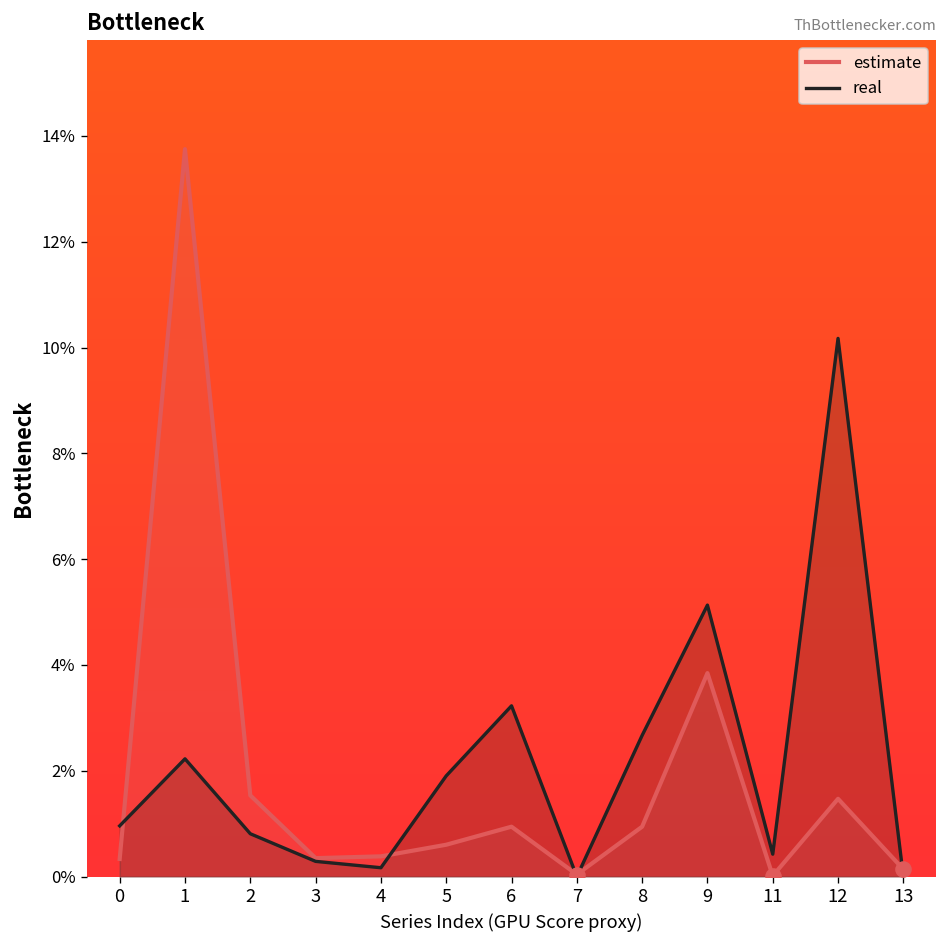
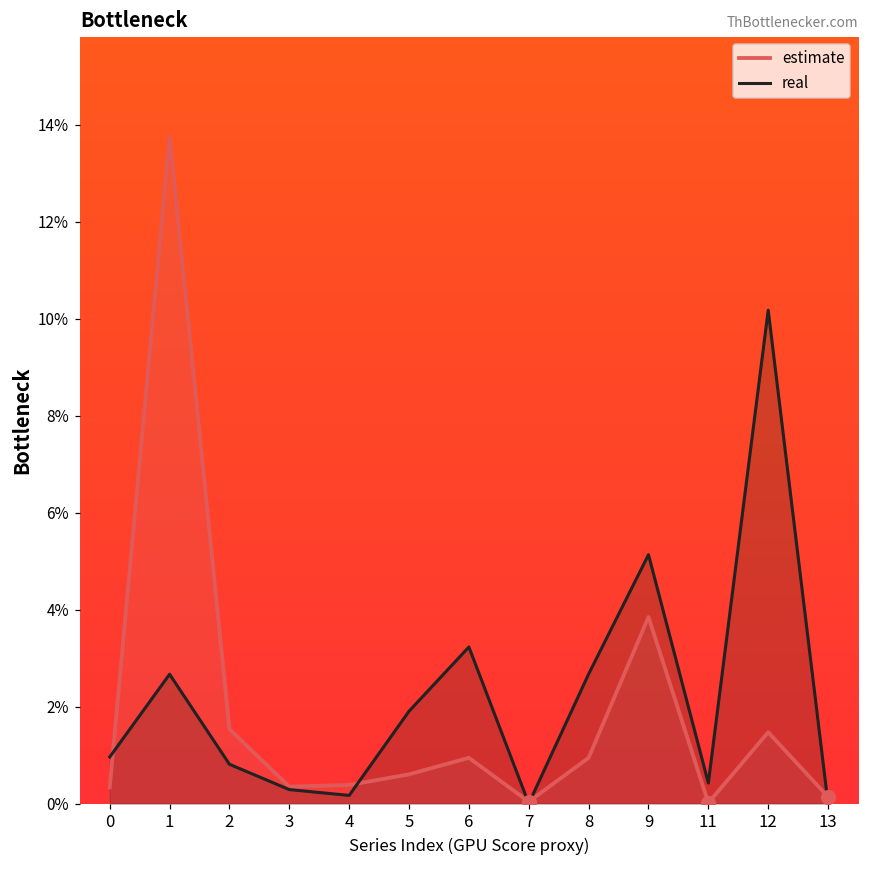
real, 1: 2.2% -> 2.7%
